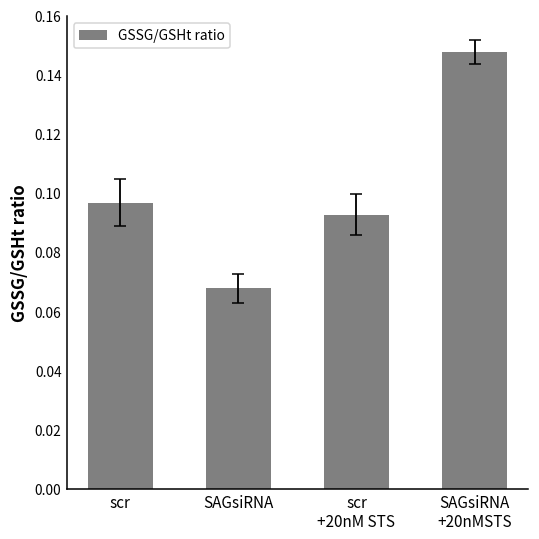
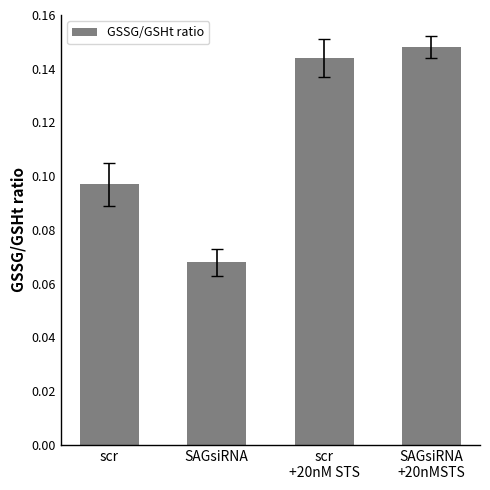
GSSG/GSHt ratio, scr +20nM STS: 0.093 -> 0.144
